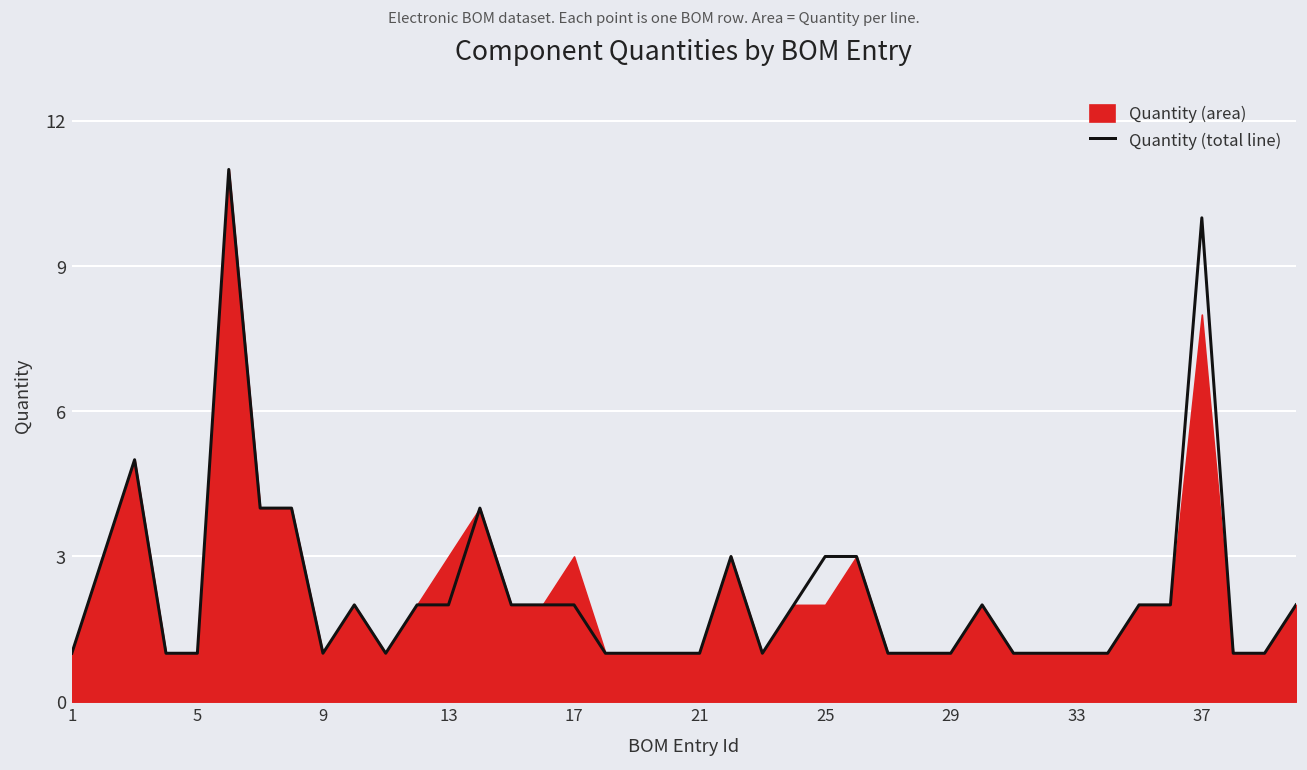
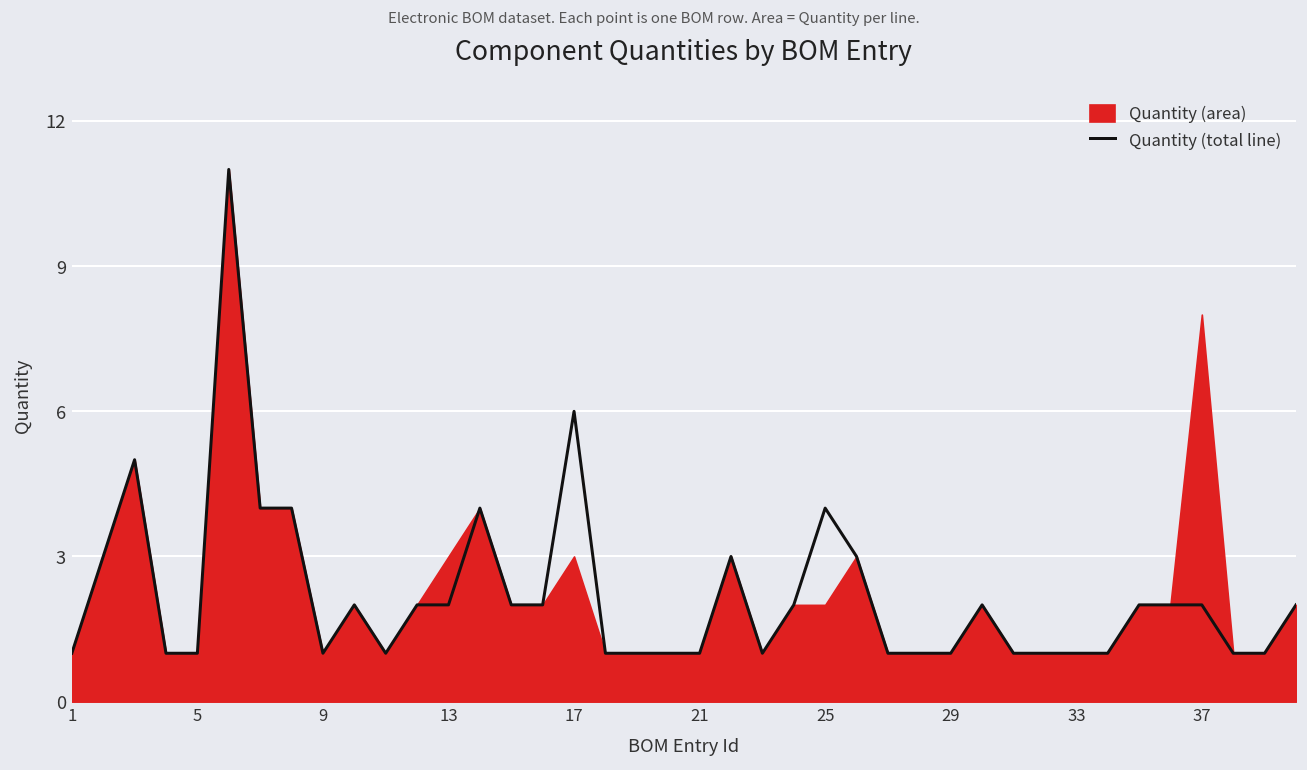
Quantity (total line), 17: 2 -> 6
Quantity (total line), 25: 3 -> 4
Quantity (total line), 37: 10 -> 2
